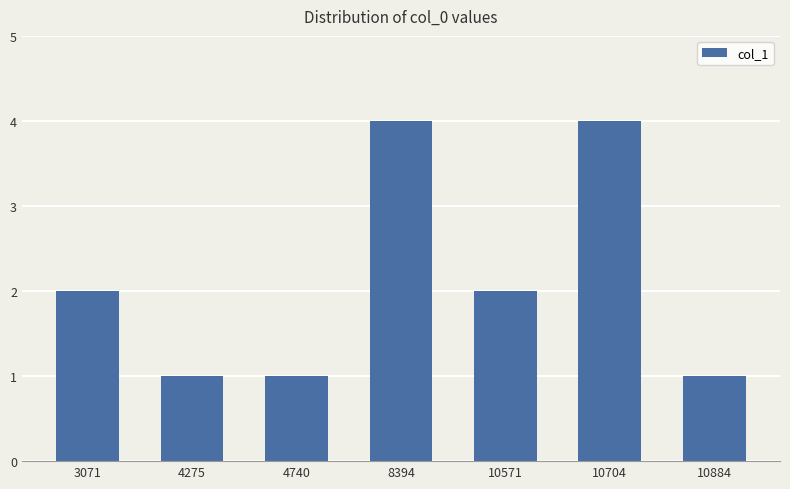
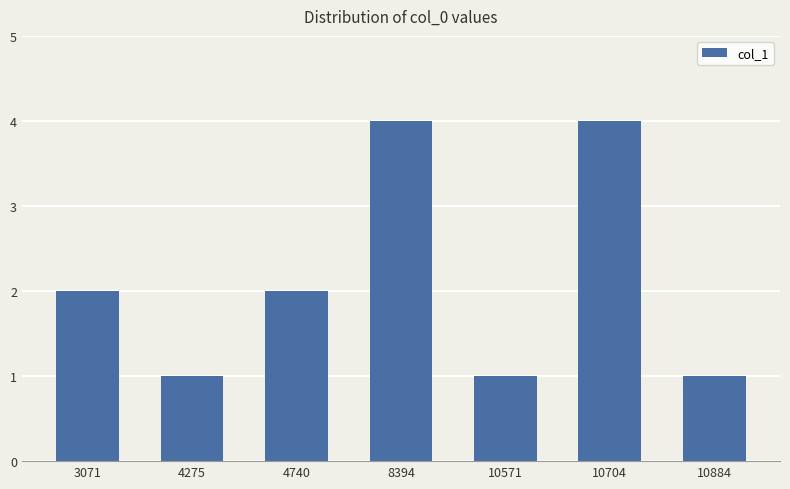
4740: 1 -> 2
10571: 2 -> 1
